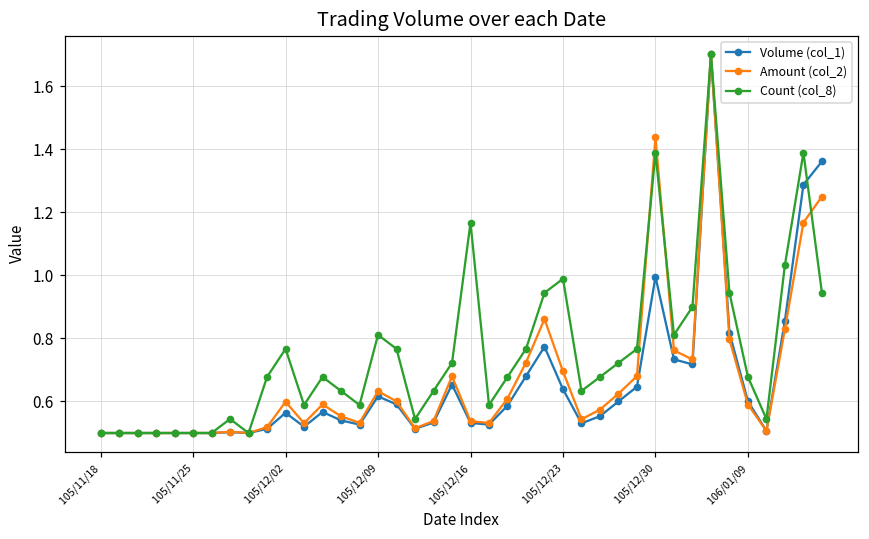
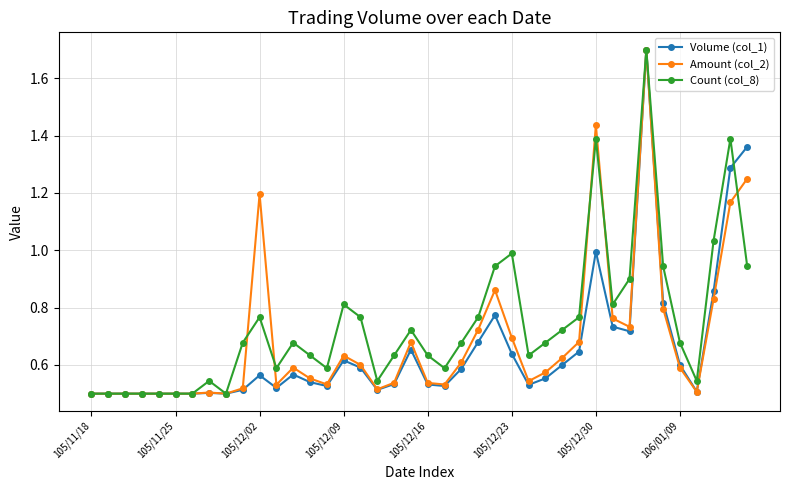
Amount (col_2), 105/12/02: 0.60 -> 1.20
Count (col_8), 105/12/16: 1.17 -> 0.63
